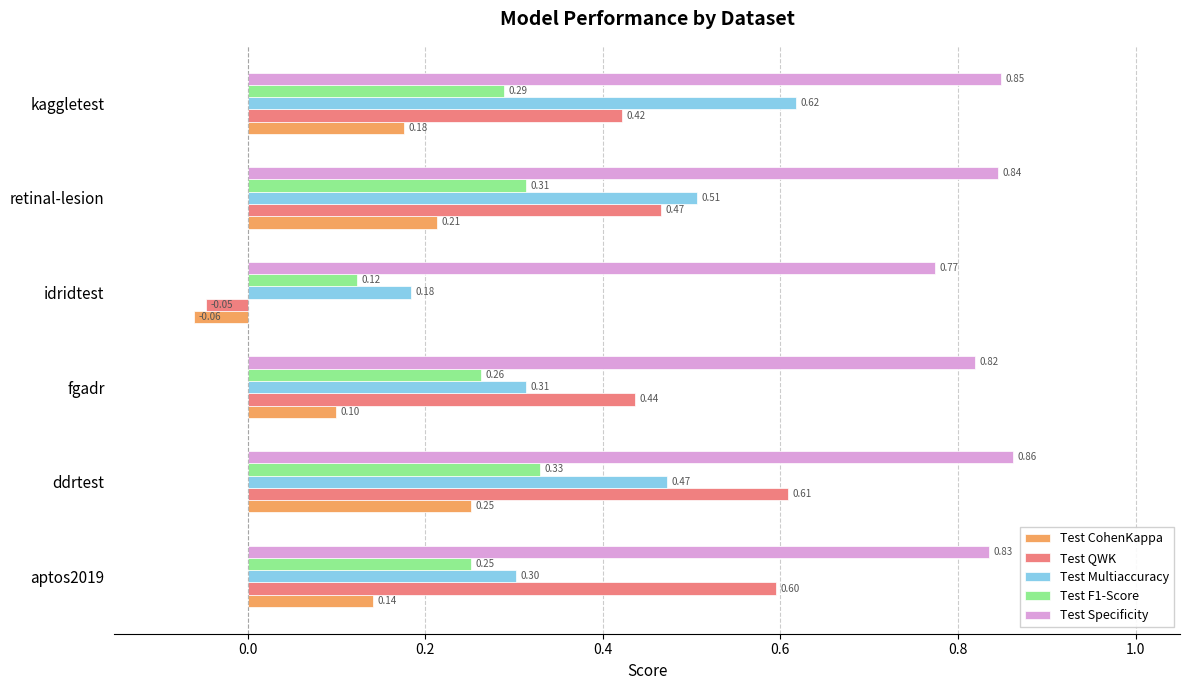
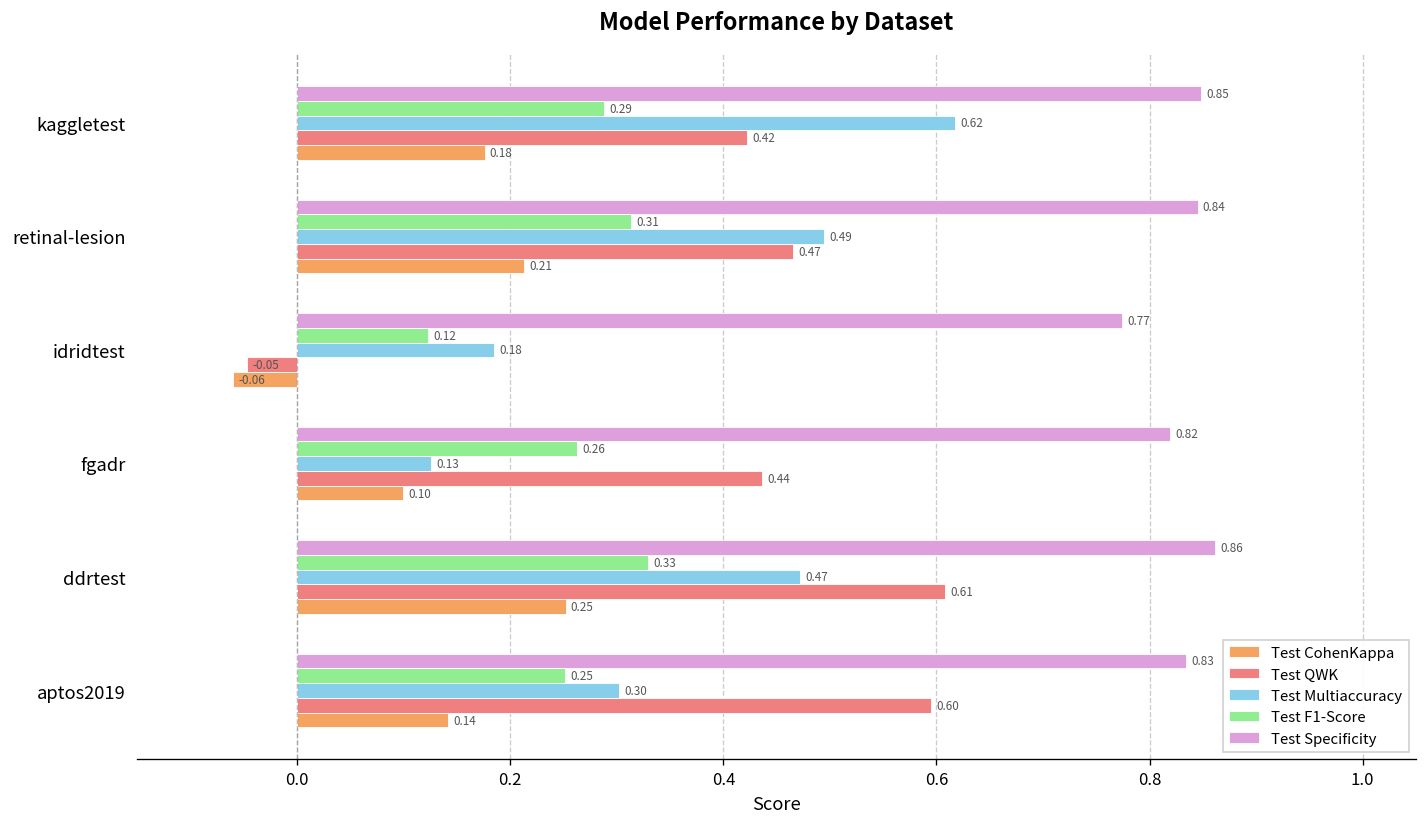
Test Multiaccuracy, retinal-lesion: 0.51 -> 0.49
Test Multiaccuracy, fgadr: 0.31 -> 0.13
